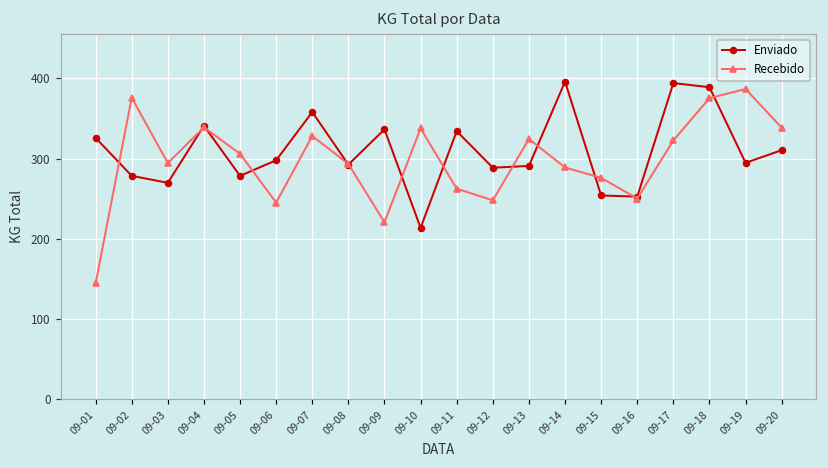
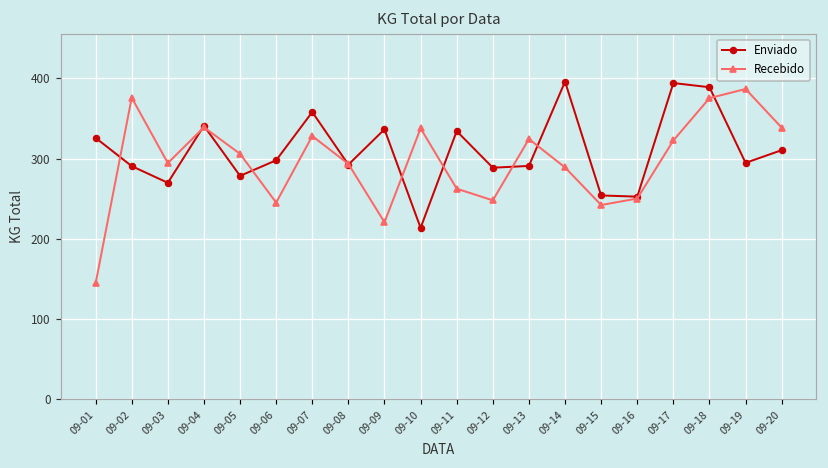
Enviado, 09-02: 280 -> 290
Recebido, 09-15: 280 -> 240
